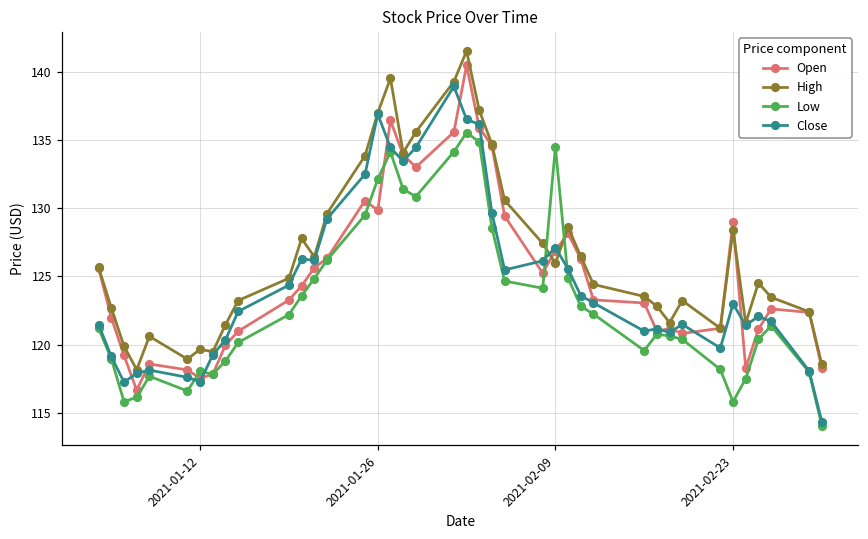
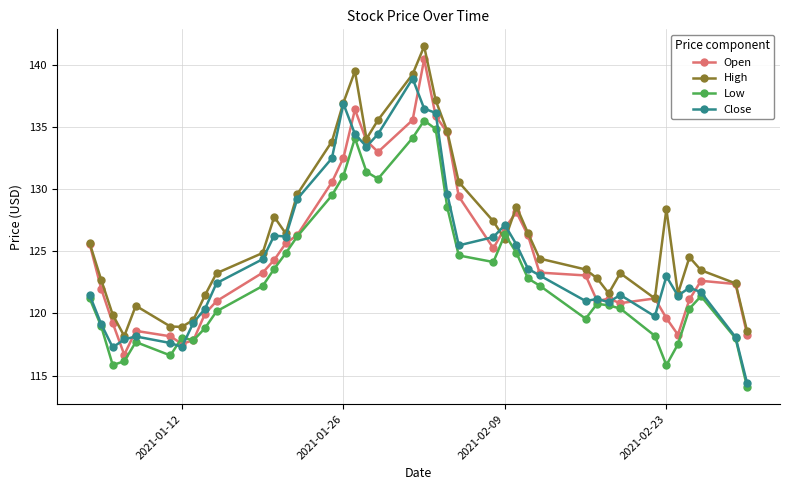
High, 2021-01-12: 119.7 -> 118.9
Open, 2021-01-26: 129.8 -> 132.5
Low, 2021-01-26: 132.1 -> 131.1
Low, 2021-02-09: 134.5 -> 126.4
Open, 2021-02-23: 129.0 -> 119.6
